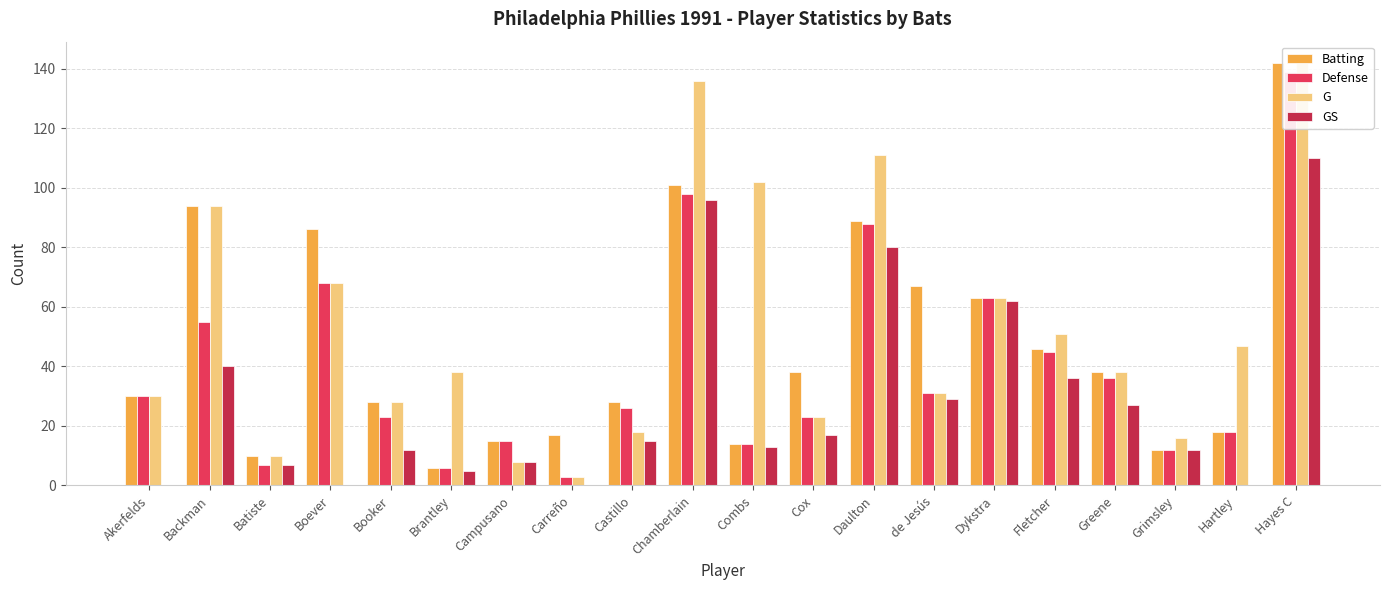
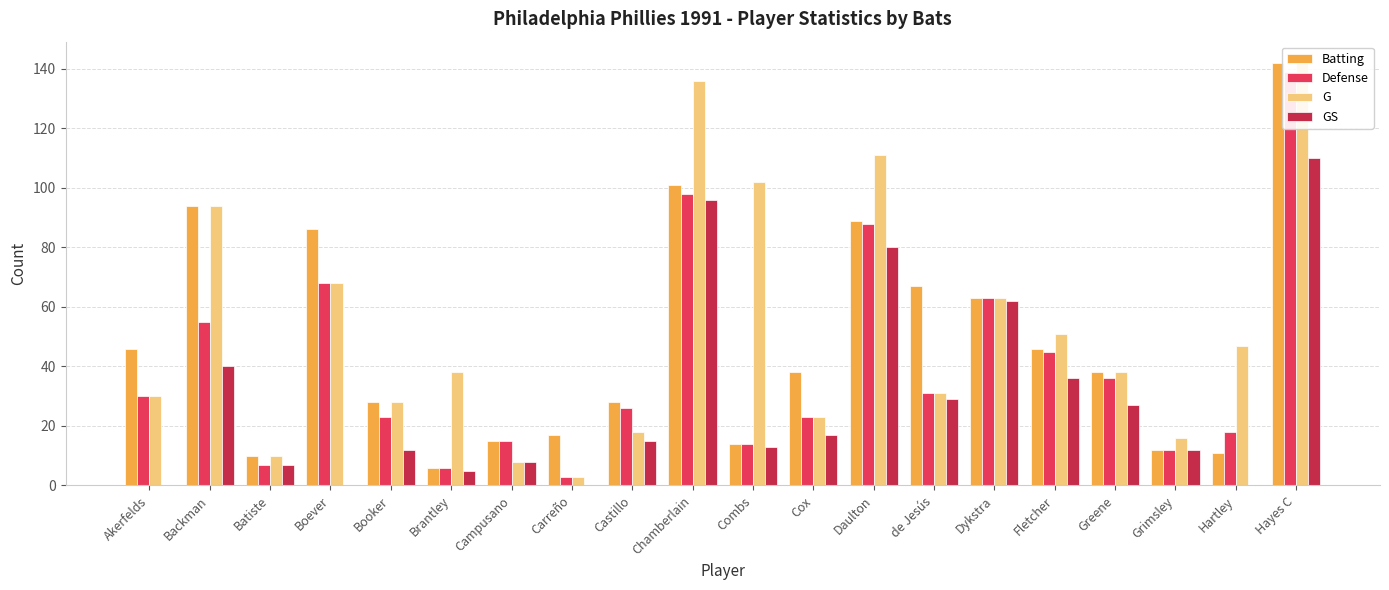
Batting, Akerfelds: 30 -> 46
Batting, Hartley: 18 -> 11
